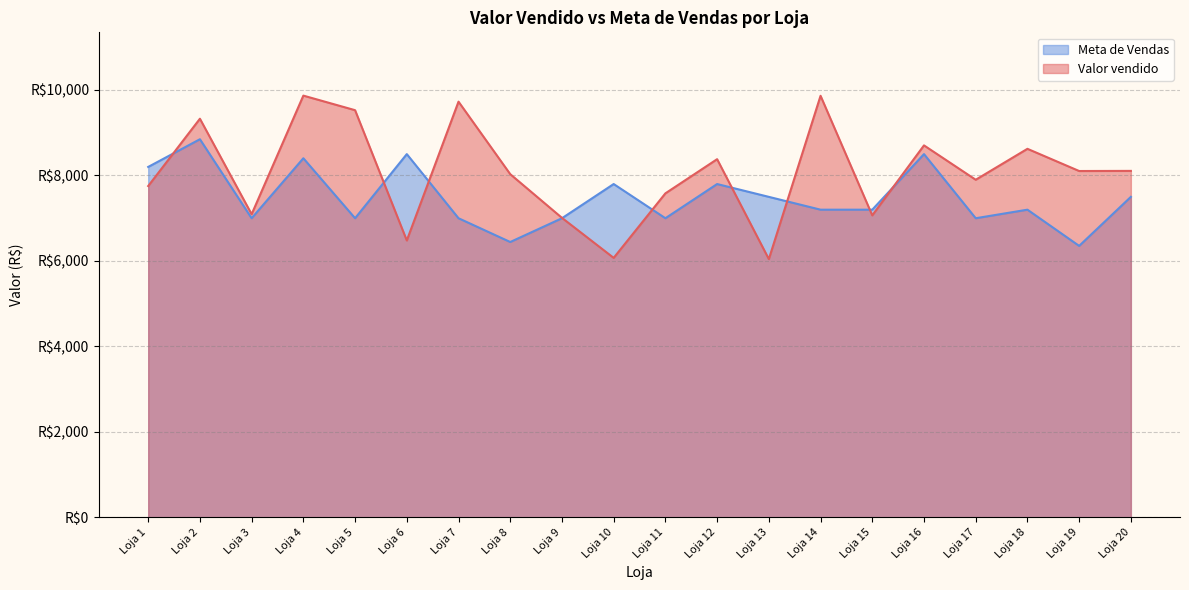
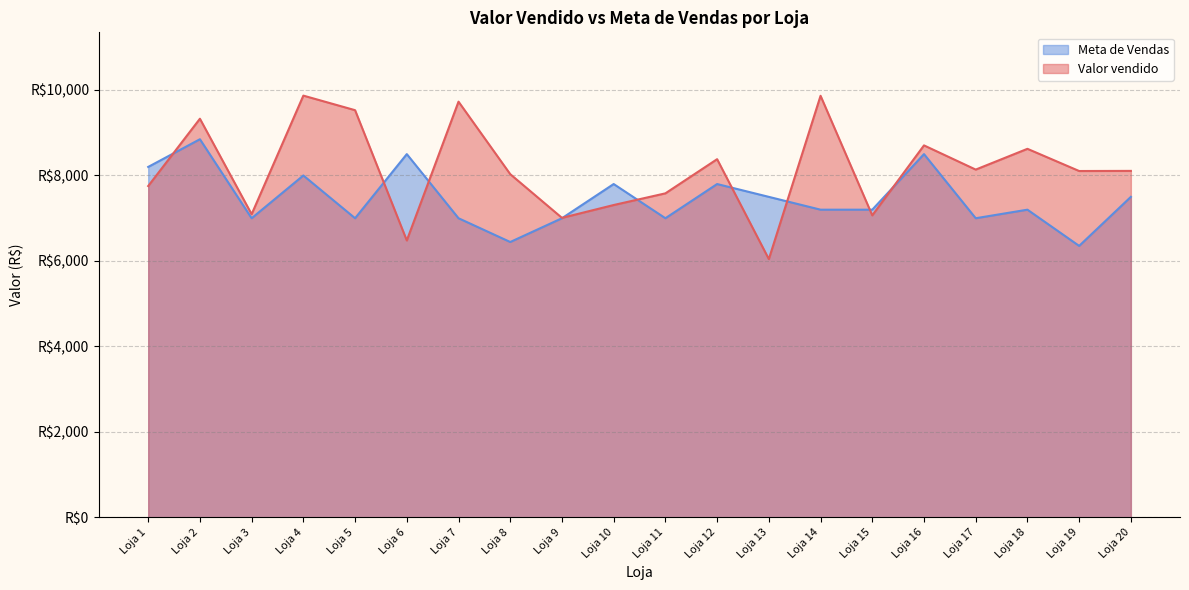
Meta de Vendas, Loja 4: R$8,400 -> R$8,000
Valor vendido, Loja 10: R$6,100 -> R$7,300
Valor vendido, Loja 17: R$7,900 -> R$8,100
